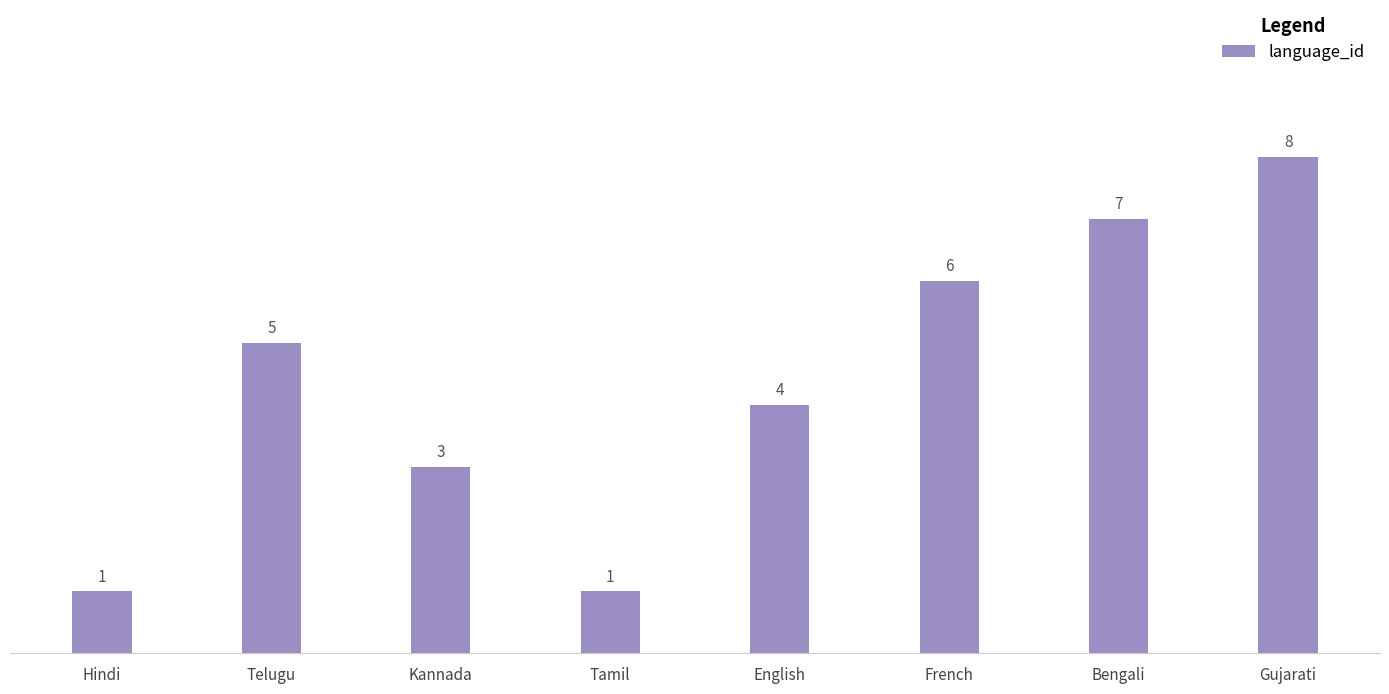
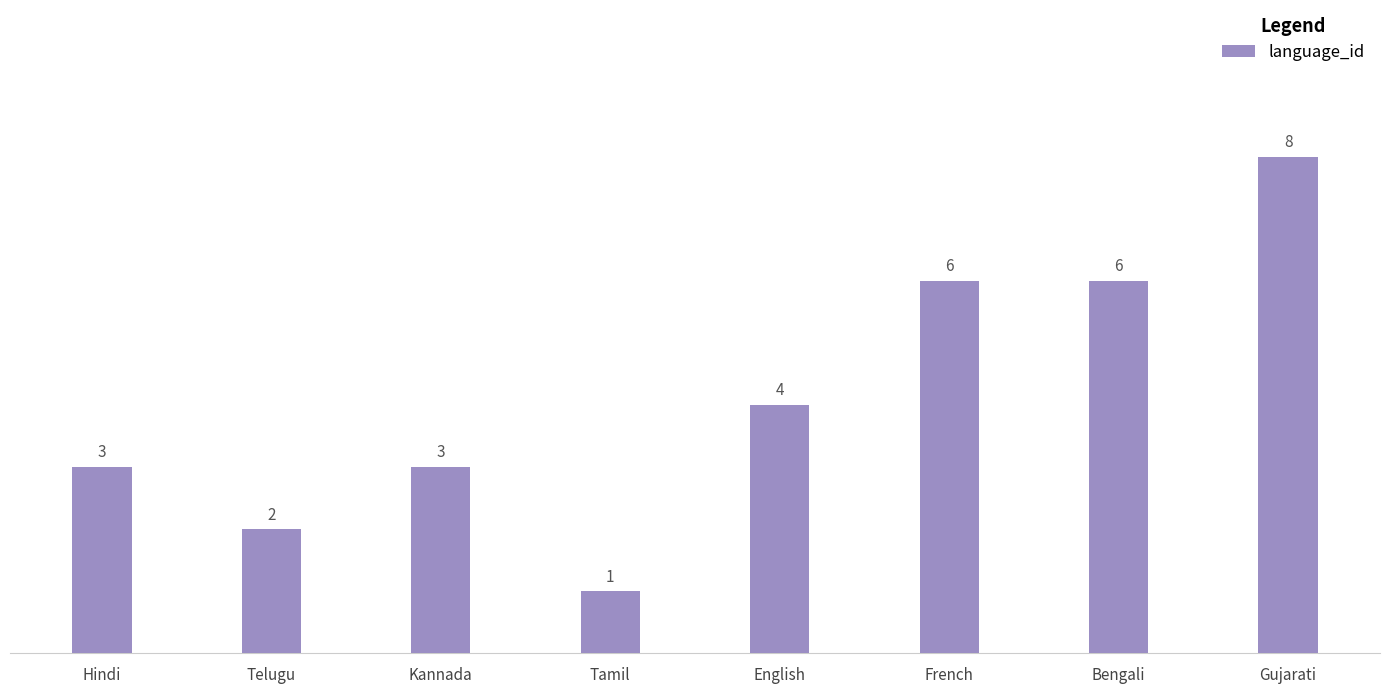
Hindi: 1 -> 3
Telugu: 5 -> 2
Bengali: 7 -> 6
